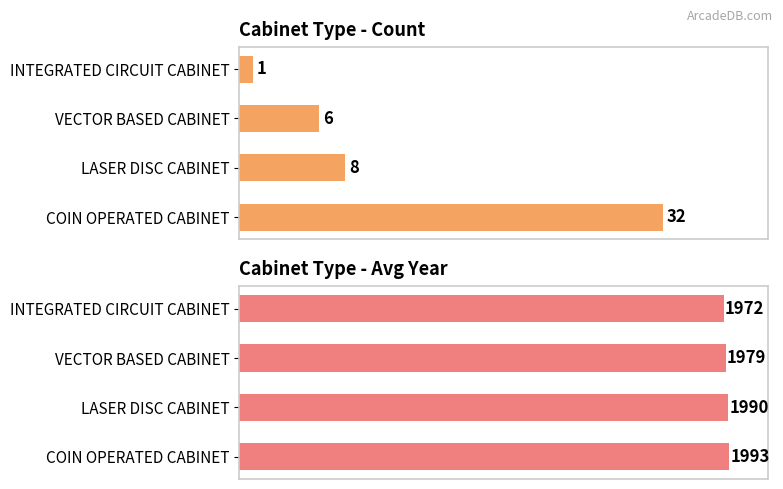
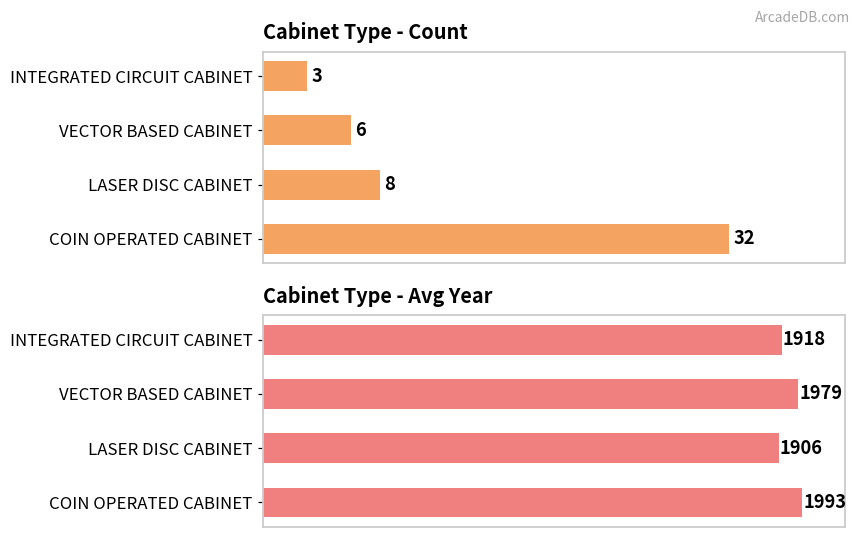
Cabinet Type - Count, INTEGRATED CIRCUIT CABINET: 1 -> 3
Cabinet Type - Avg Year, INTEGRATED CIRCUIT CABINET: 1972 -> 1918
Cabinet Type - Avg Year, LASER DISC CABINET: 1990 -> 1906
